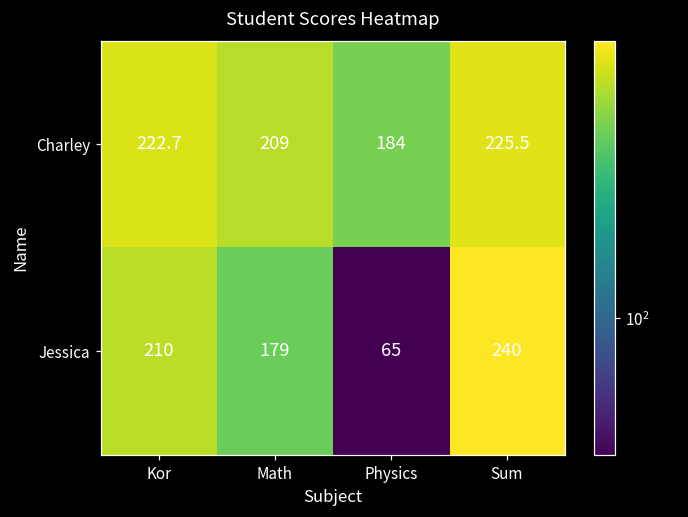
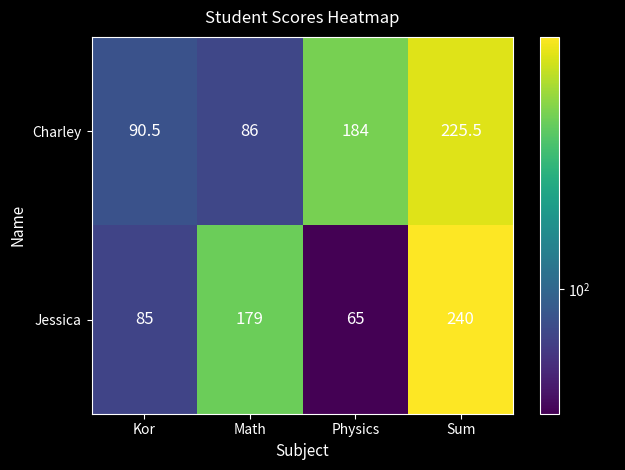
Charley, Kor: 222.7 -> 90.5
Charley, Math: 209 -> 86
Jessica, Kor: 210 -> 85
